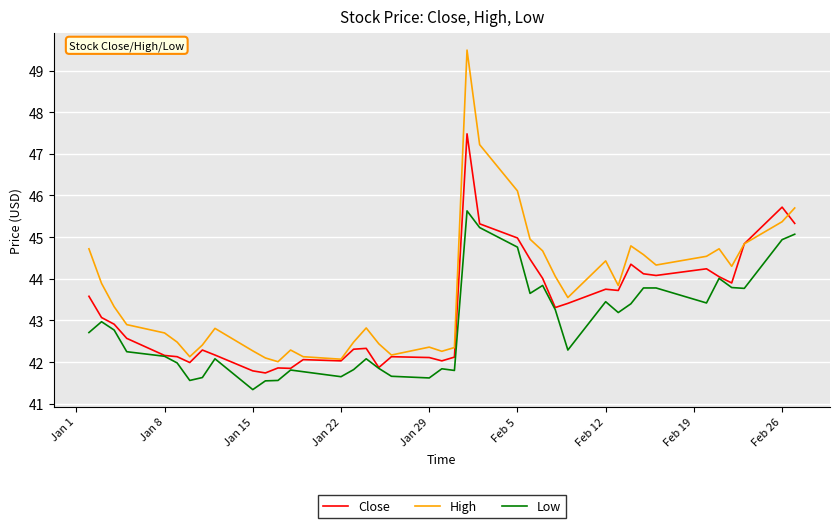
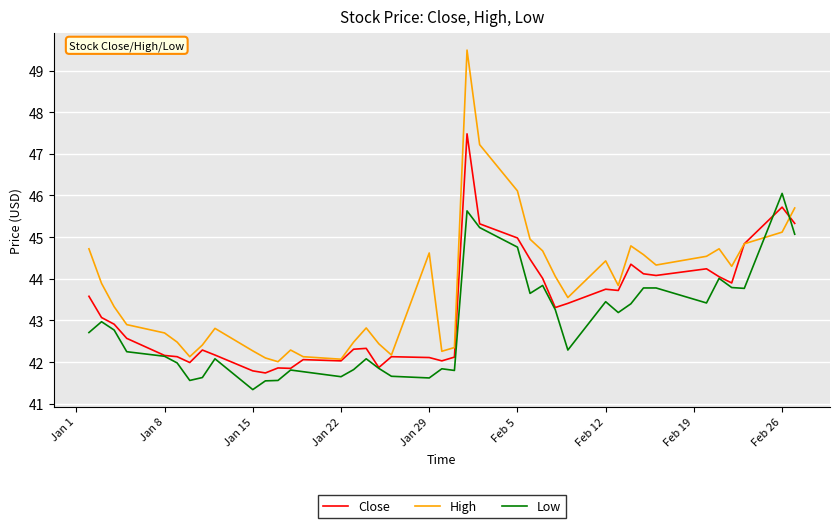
High, Jan 29: 42.4 -> 44.6
High, Feb 26: 45.4 -> 45.1
Low, Feb 26: 44.9 -> 46.1
